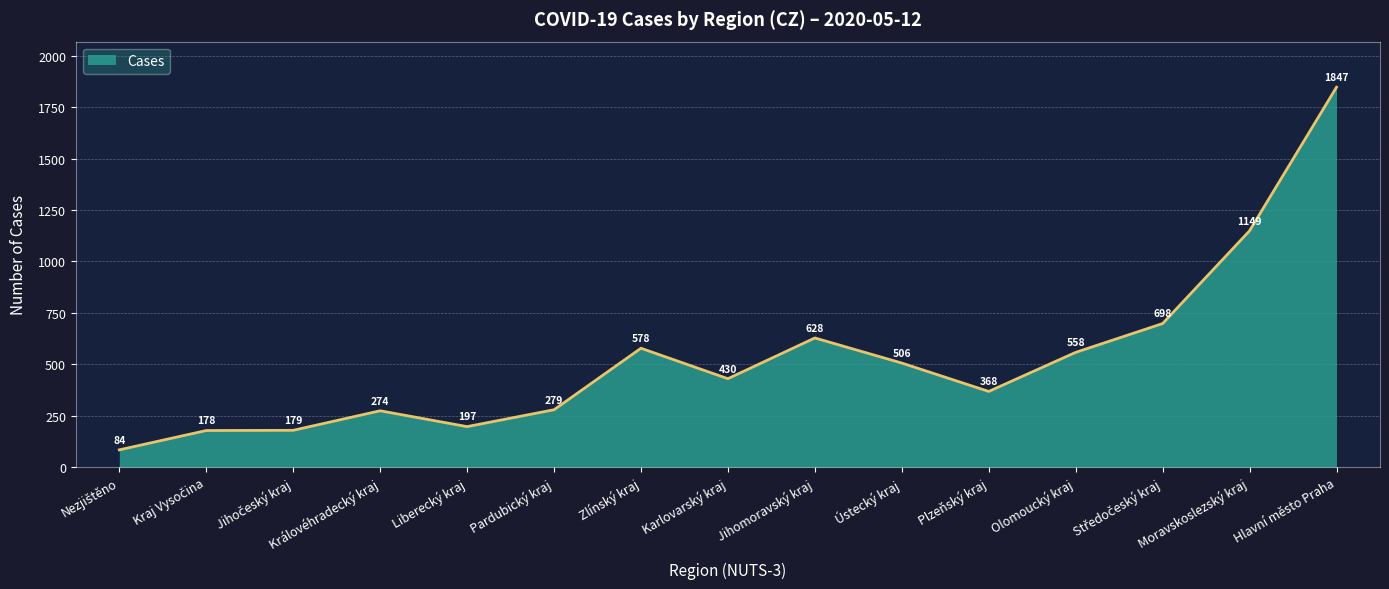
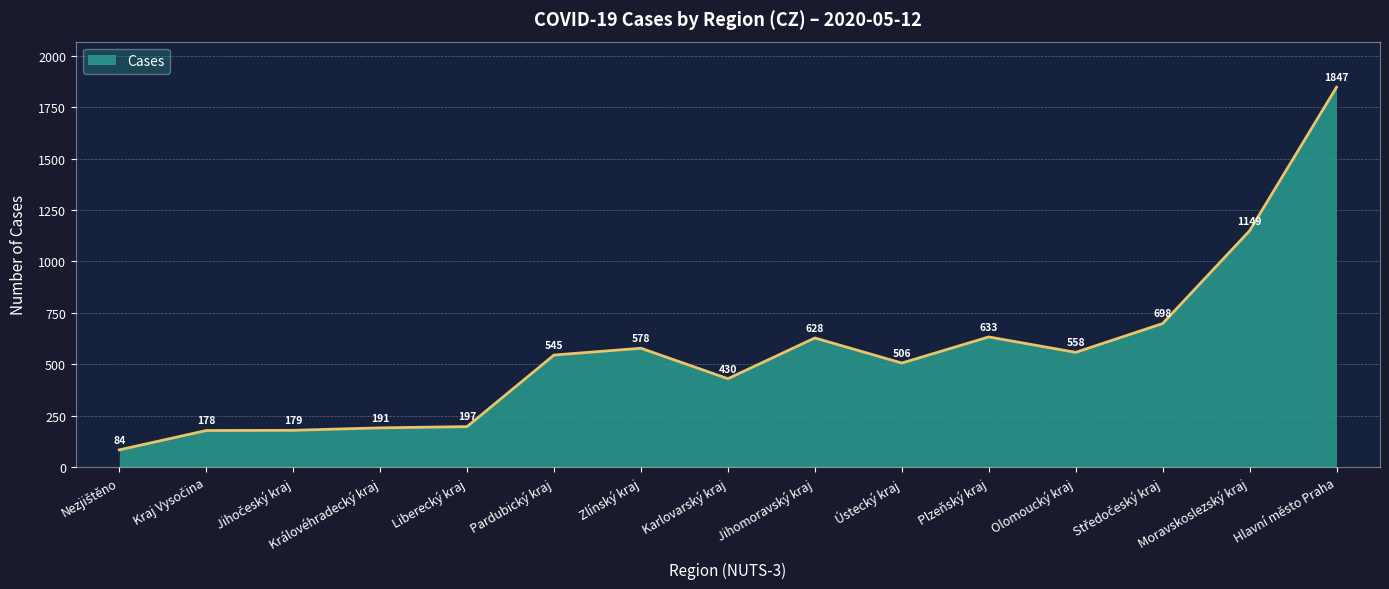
Královéhradecký kraj: 274 -> 191
Pardubický kraj: 279 -> 545
Plzeňský kraj: 368 -> 633
